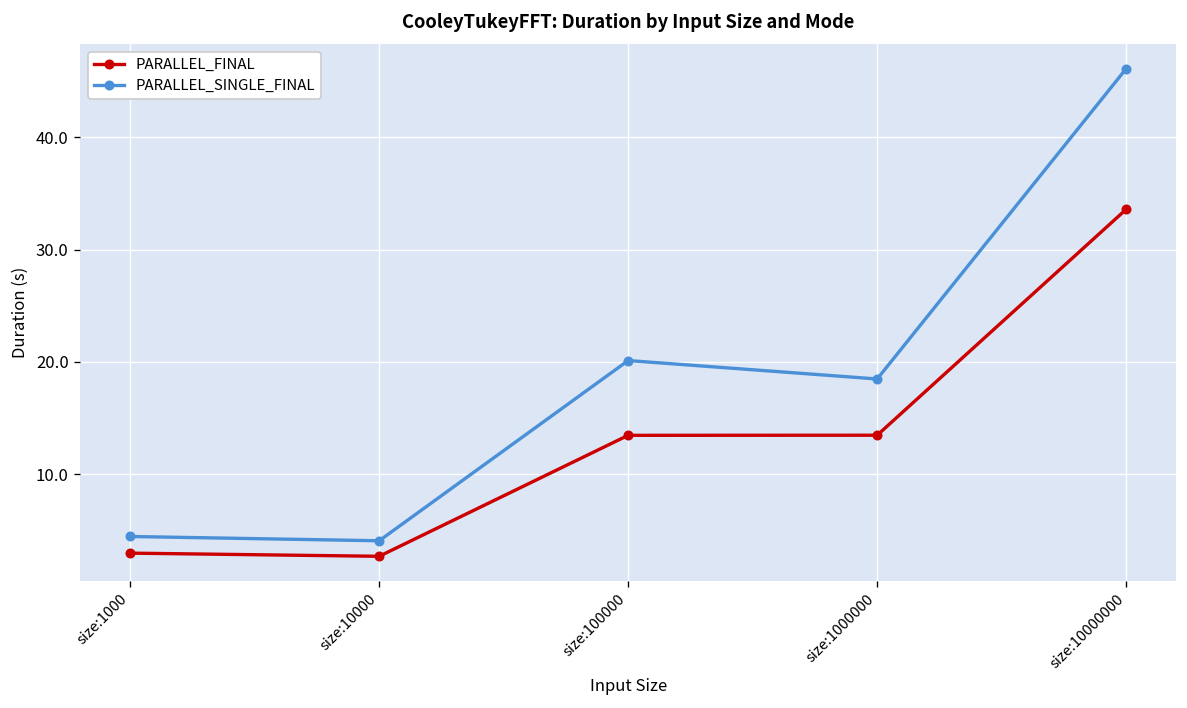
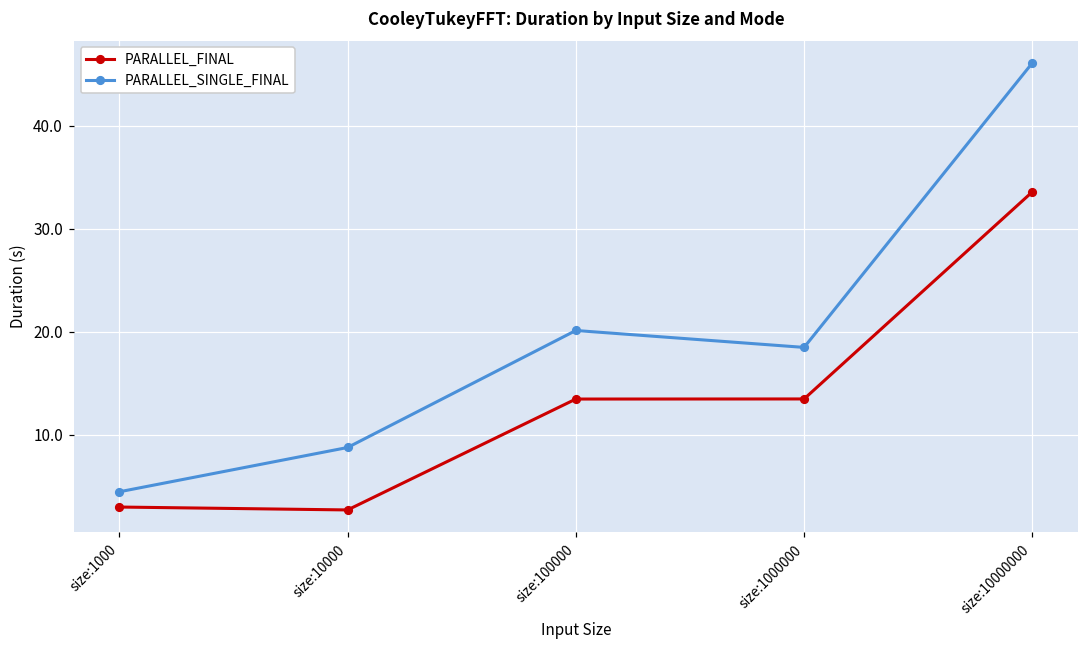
PARALLEL_SINGLE_FINAL, size:10000: 4 -> 9
